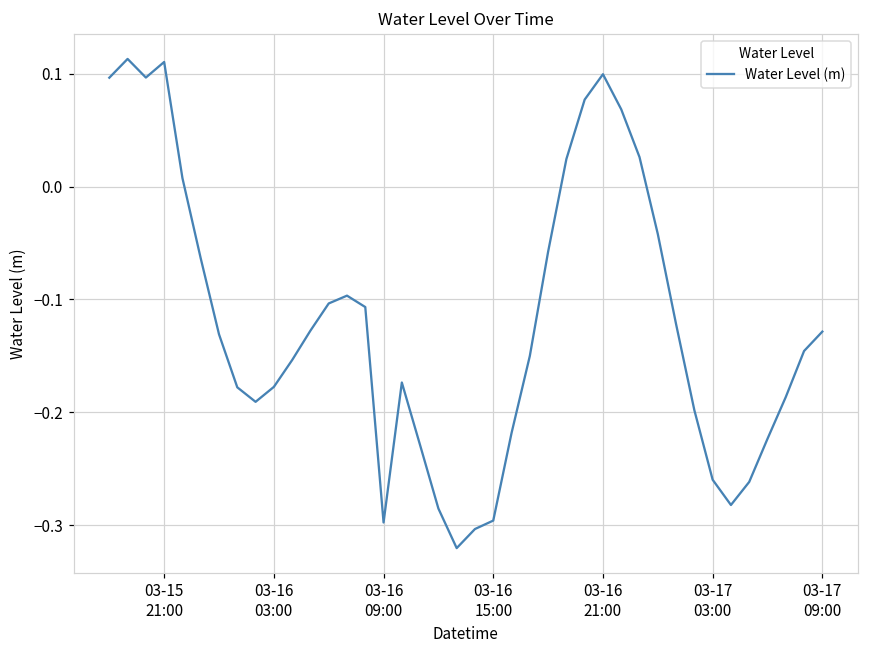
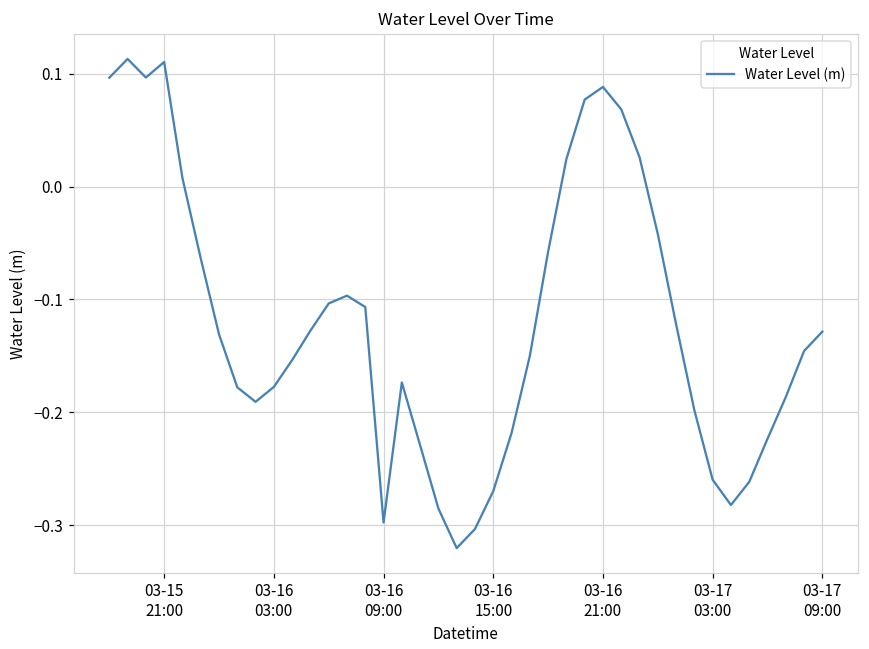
03-16 15:00: -0.296 -> -0.270
03-16 21:00: 0.099 -> 0.088
